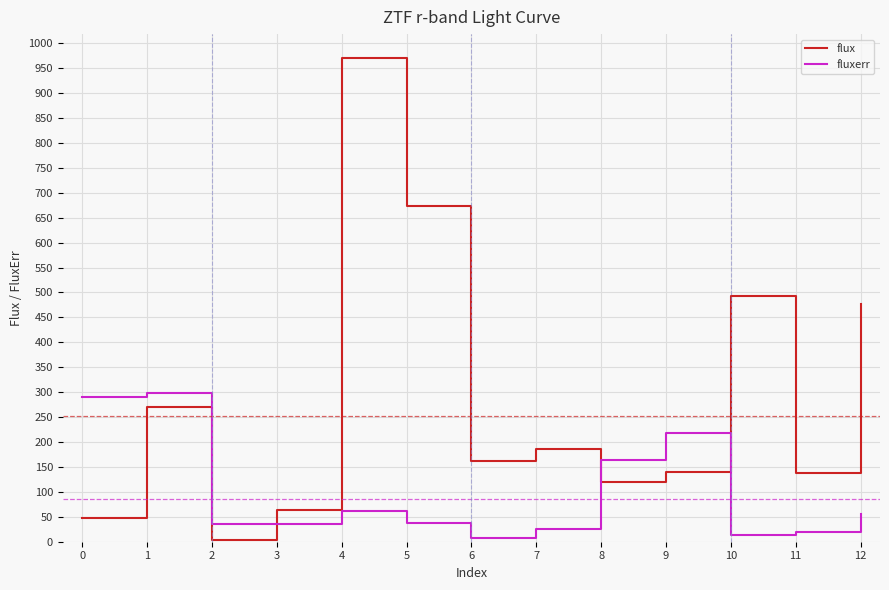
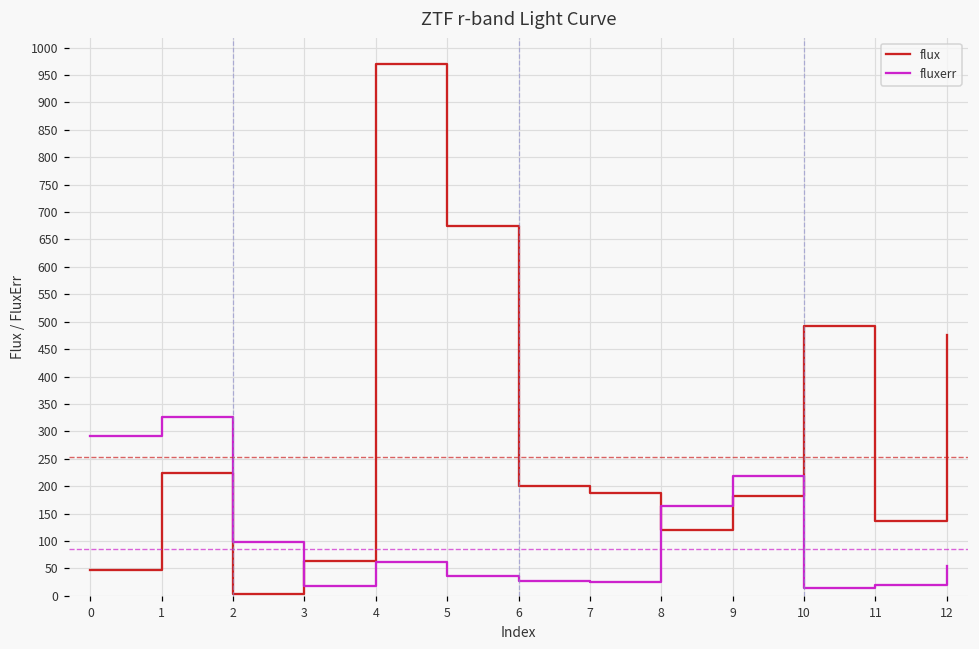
flux, 1: 270 -> 220
fluxerr, 1: 300 -> 330
fluxerr, 2: 40 -> 100
fluxerr, 3: 40 -> 20
flux, 6: 160 -> 200
fluxerr, 6: 10 -> 30
flux, 9: 140 -> 180
